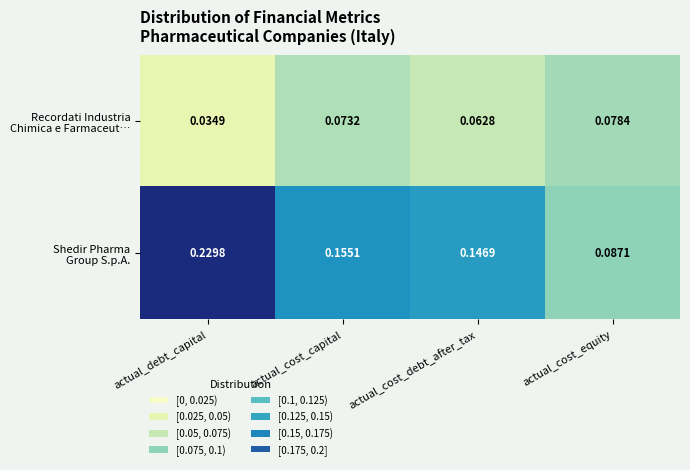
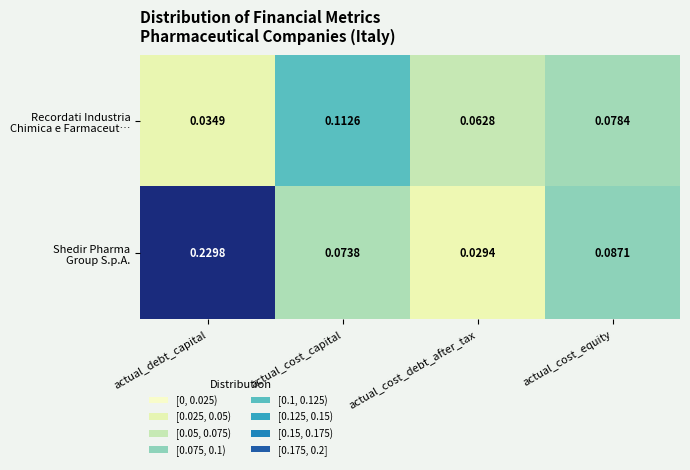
Recordati Industria Chimica e Farmaceut…, actual_cost_capital: 0.0732 -> 0.1126
Shedir Pharma Group S.p.A., actual_cost_capital: 0.1551 -> 0.0738
Shedir Pharma Group S.p.A., actual_cost_debt_after_tax: 0.1469 -> 0.0294
